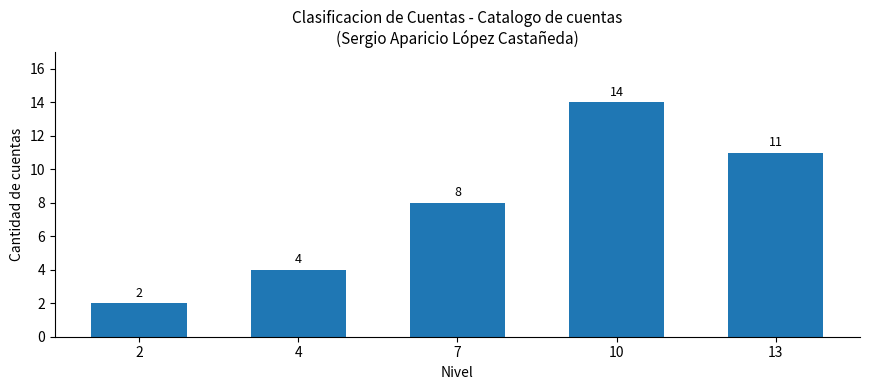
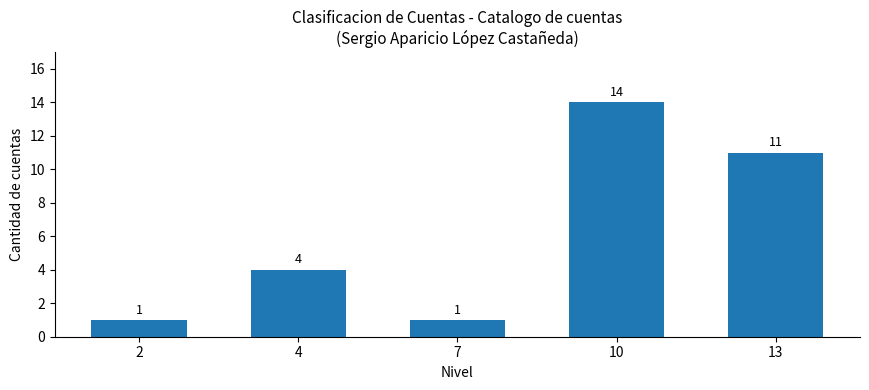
2: 2 -> 1
7: 8 -> 1
